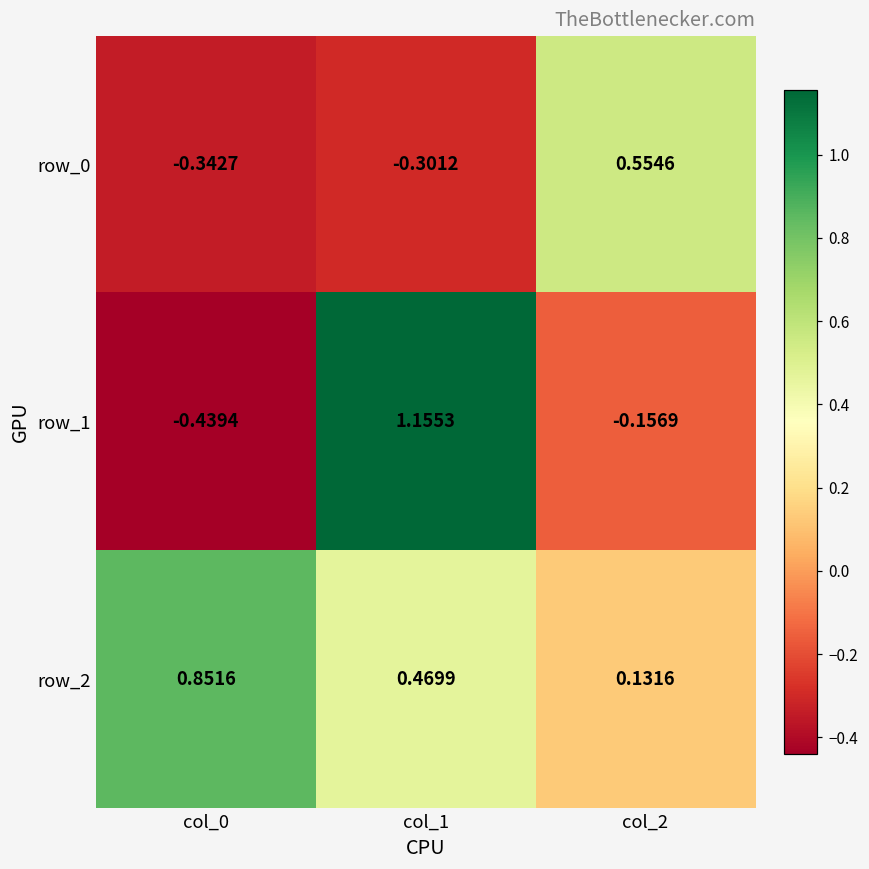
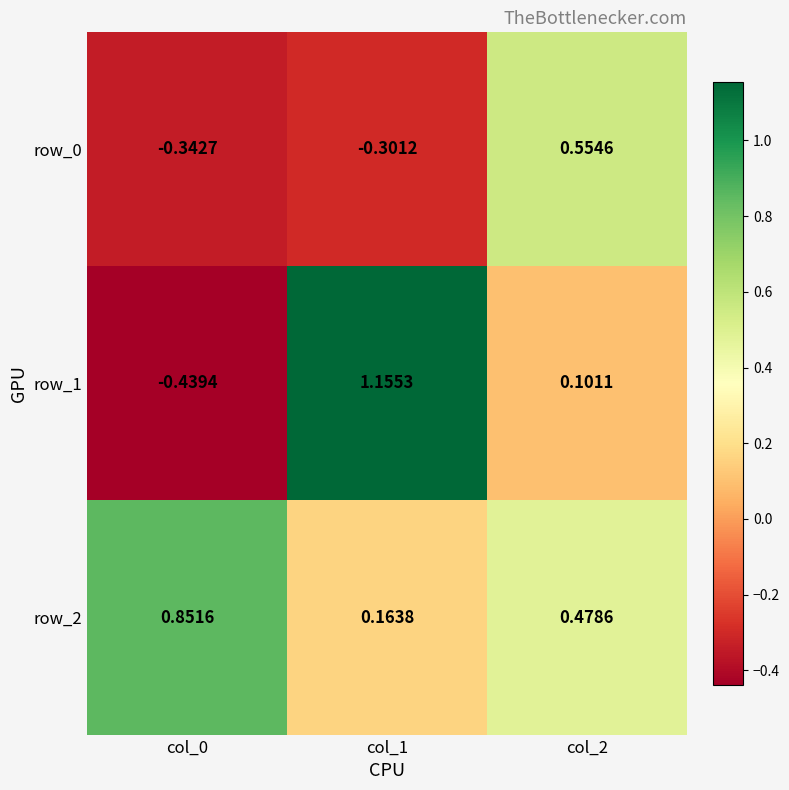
row_1, col_2: -0.1569 -> 0.1011
row_2, col_1: 0.4699 -> 0.1638
row_2, col_2: 0.1316 -> 0.4786
